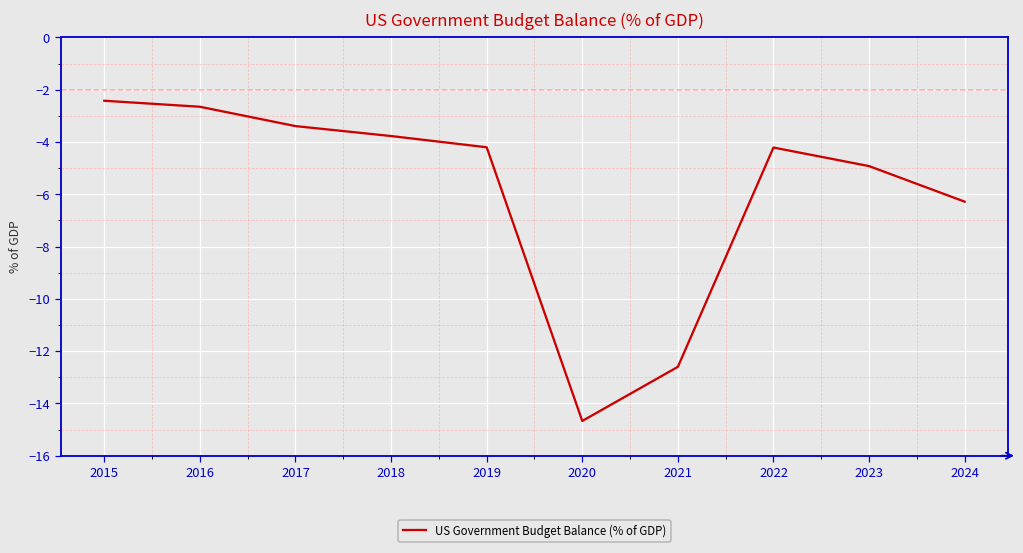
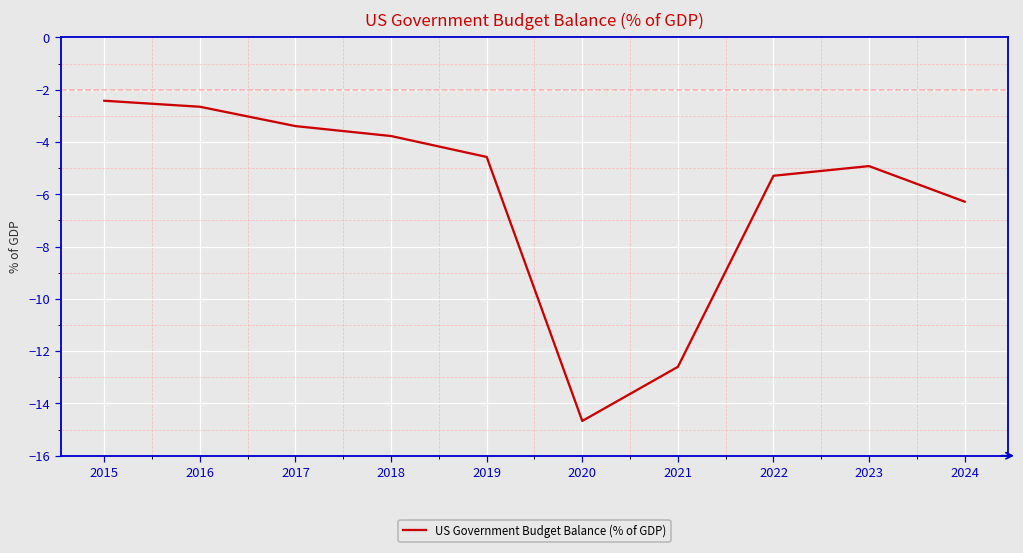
2019: -4.2 -> -4.6
2022: -4.2 -> -5.3
